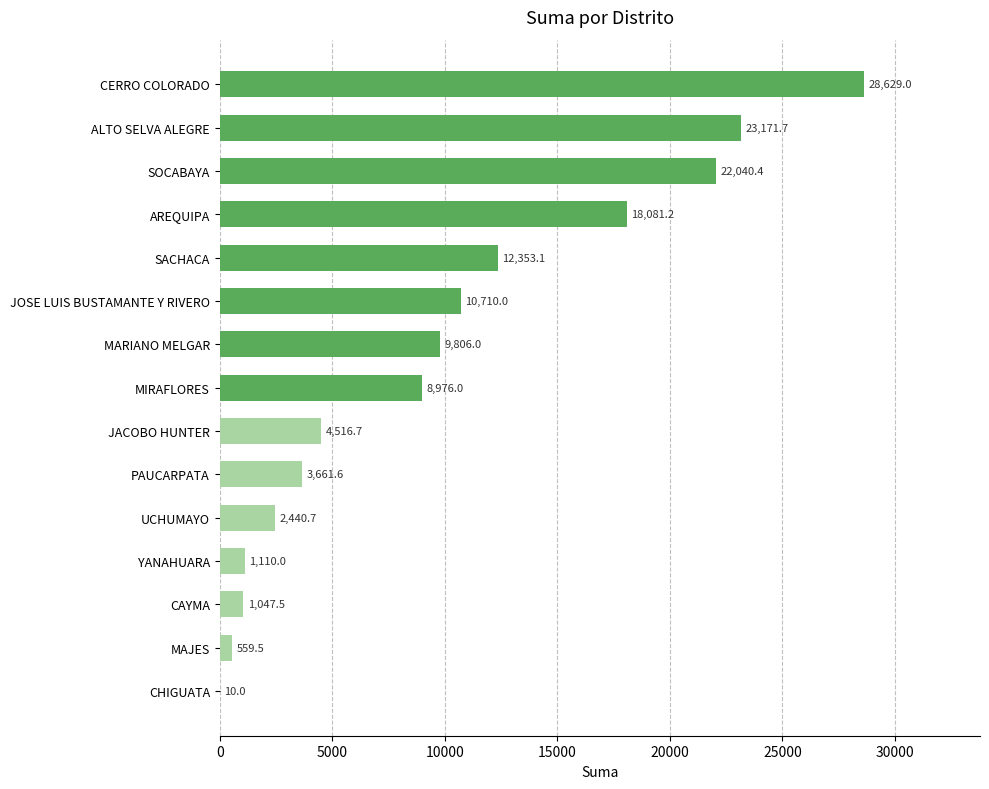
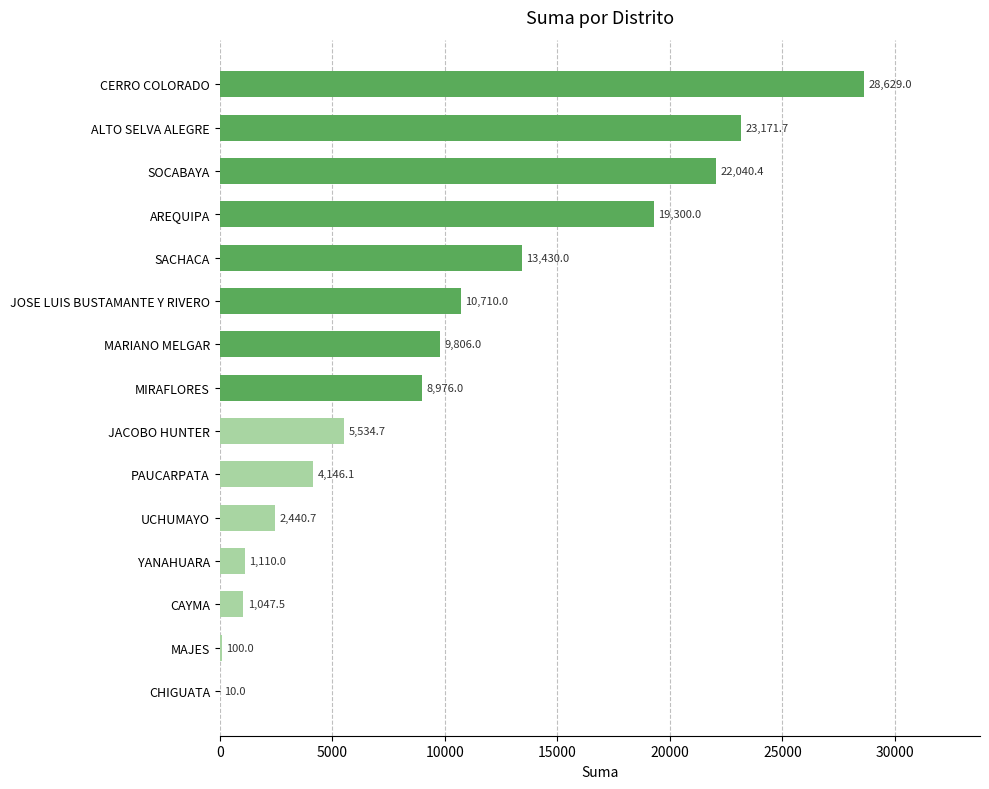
AREQUIPA: 18,081.2 -> 19,300.0
SACHACA: 12,353.1 -> 13,430.0
JACOBO HUNTER: 4,516.7 -> 5,534.7
PAUCARPATA: 3,661.6 -> 4,146.1
MAJES: 559.5 -> 100.0
